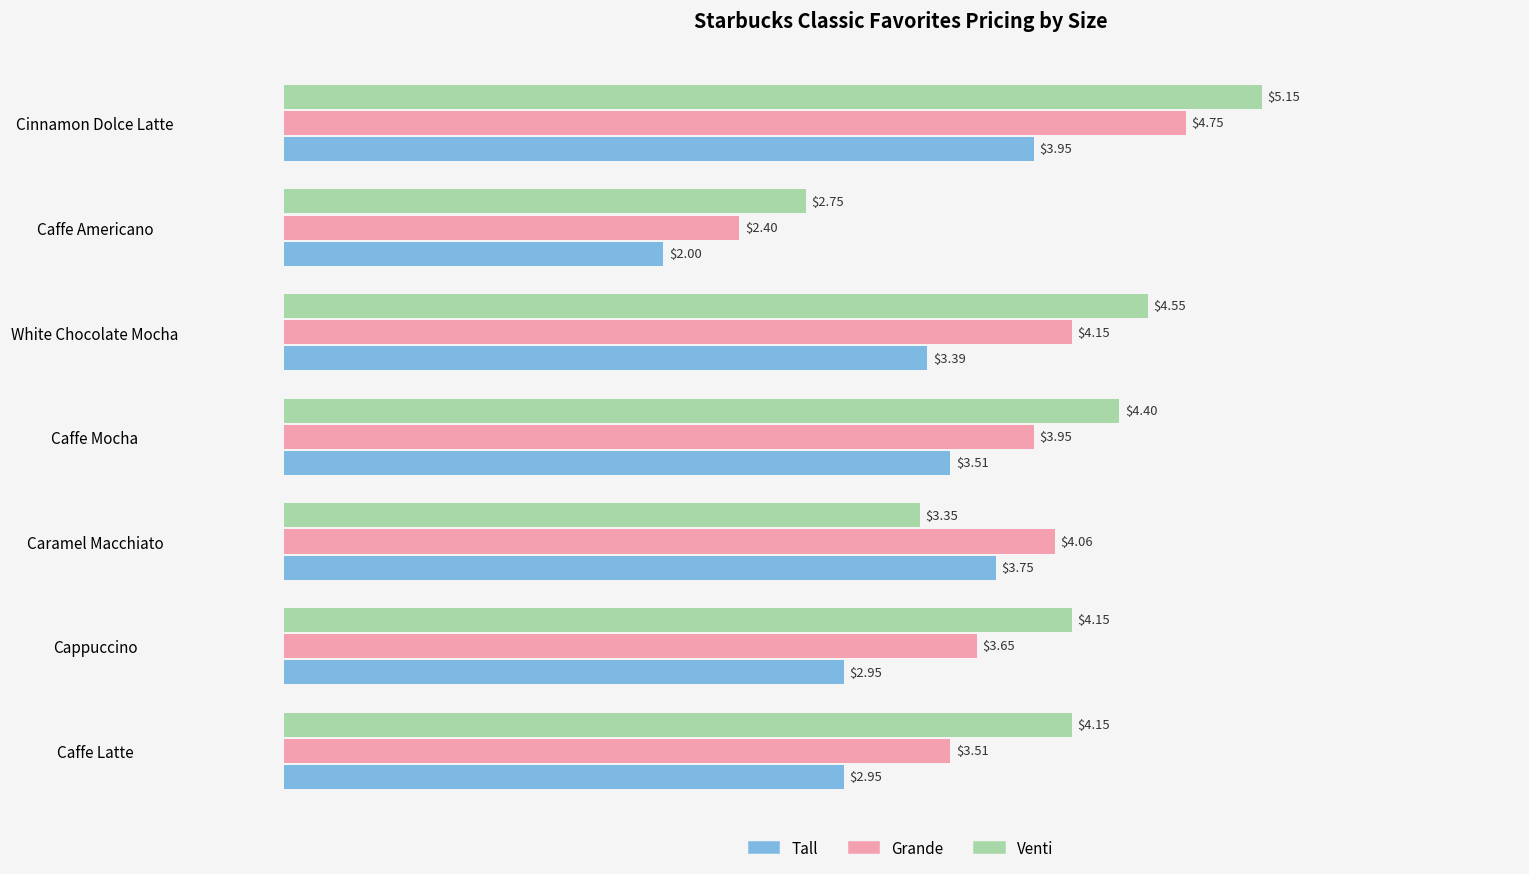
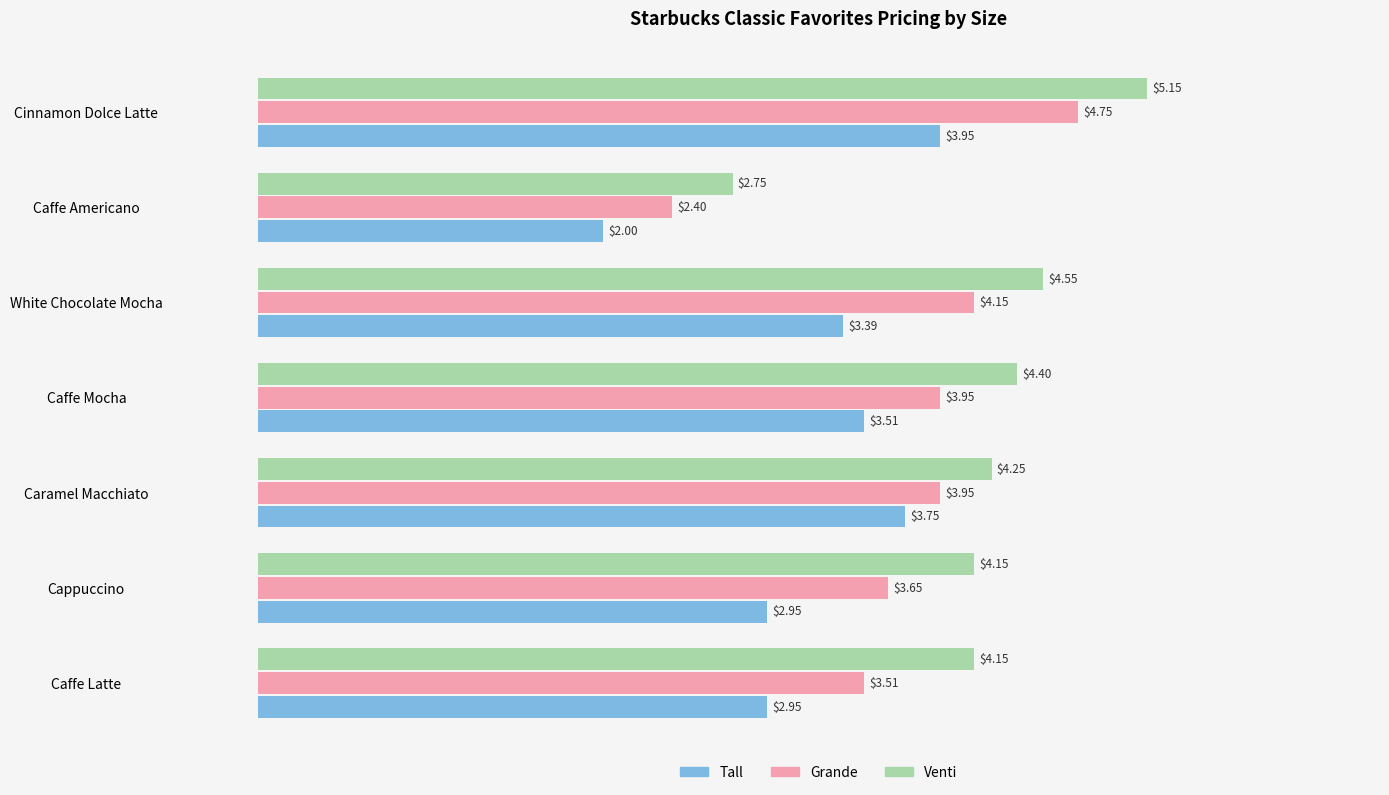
Venti, Caramel Macchiato: $3.35 -> $4.25
Grande, Caramel Macchiato: $4.06 -> $3.95
